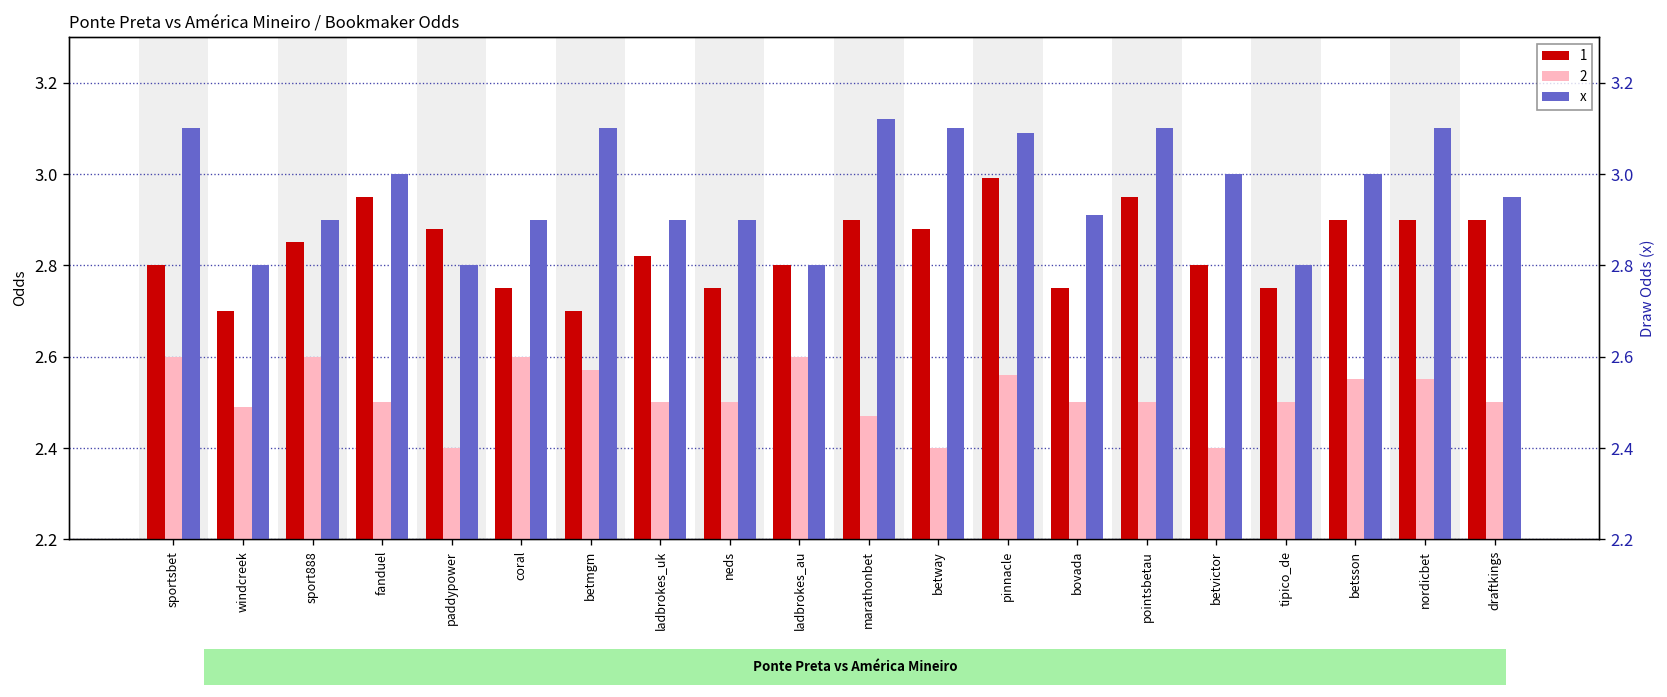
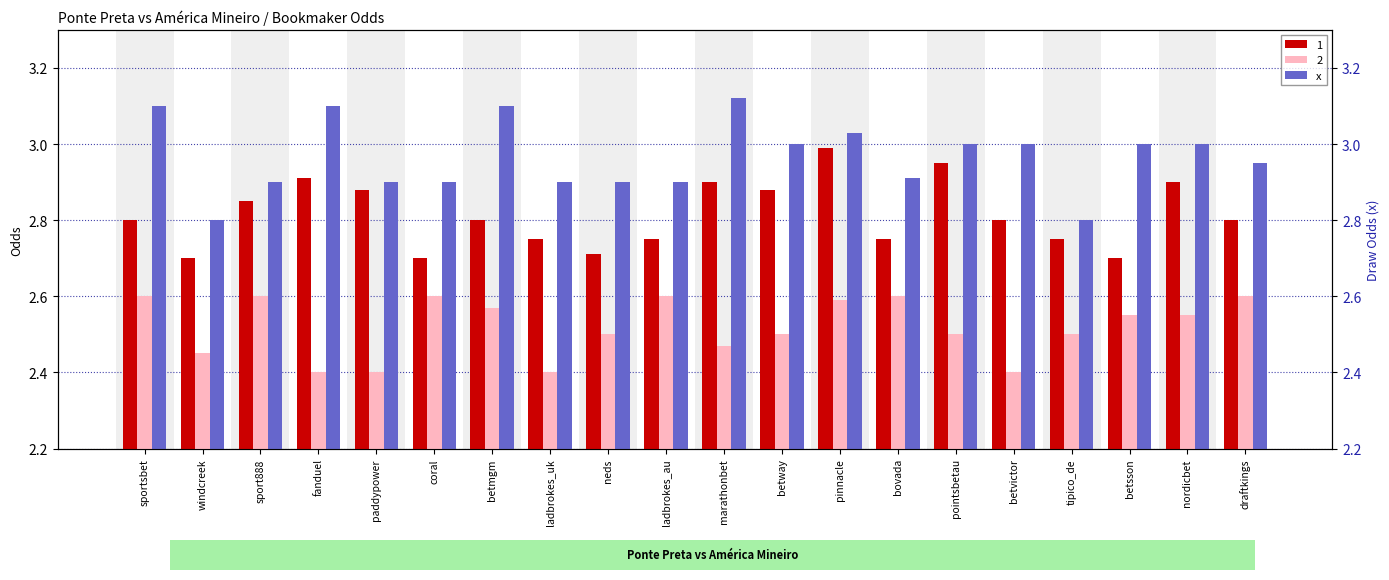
2, windcreek: 2.49 -> 2.45
1, fanduel: 2.95 -> 2.91
2, fanduel: 2.5 -> 2.4
x, fanduel: 3.0 -> 3.1
x, paddypower: 2.8 -> 2.9
1, coral: 2.75 -> 2.70
1, betmgm: 2.7 -> 2.8
1, ladbrokes_uk: 2.82 -> 2.75
2, ladbrokes_uk: 2.5 -> 2.4
1, neds: 2.75 -> 2.71
1, ladbrokes_au: 2.80 -> 2.75
x, ladbrokes_au: 2.8 -> 2.9
2, betway: 2.4 -> 2.5
x, betway: 3.1 -> 3.0
2, pinnacle: 2.56 -> 2.59
x, pinnacle: 3.09 -> 3.03
2, bovada: 2.5 -> 2.6
x, pointsbetau: 3.1 -> 3.0
1, betsson: 2.9 -> 2.7
x, nordicbet: 3.1 -> 3.0
1, draftkings: 2.9 -> 2.8
2, draftkings: 2.5 -> 2.6
